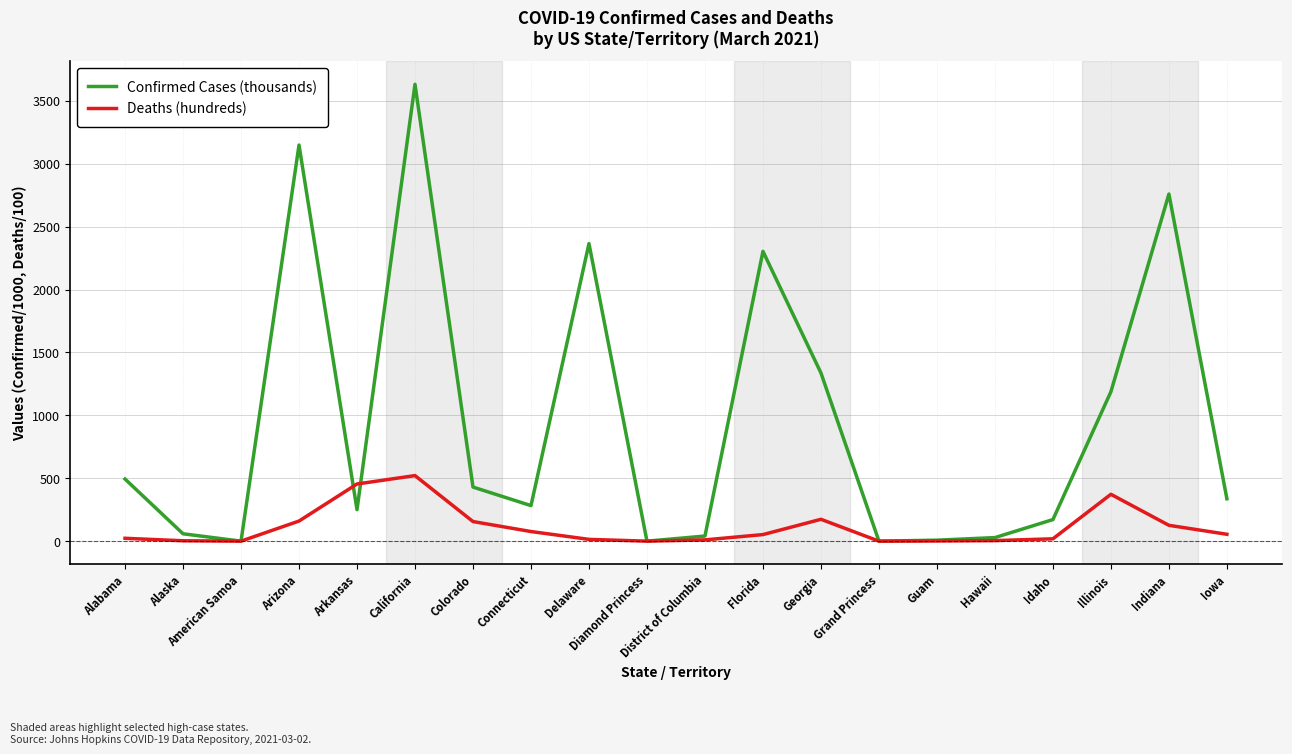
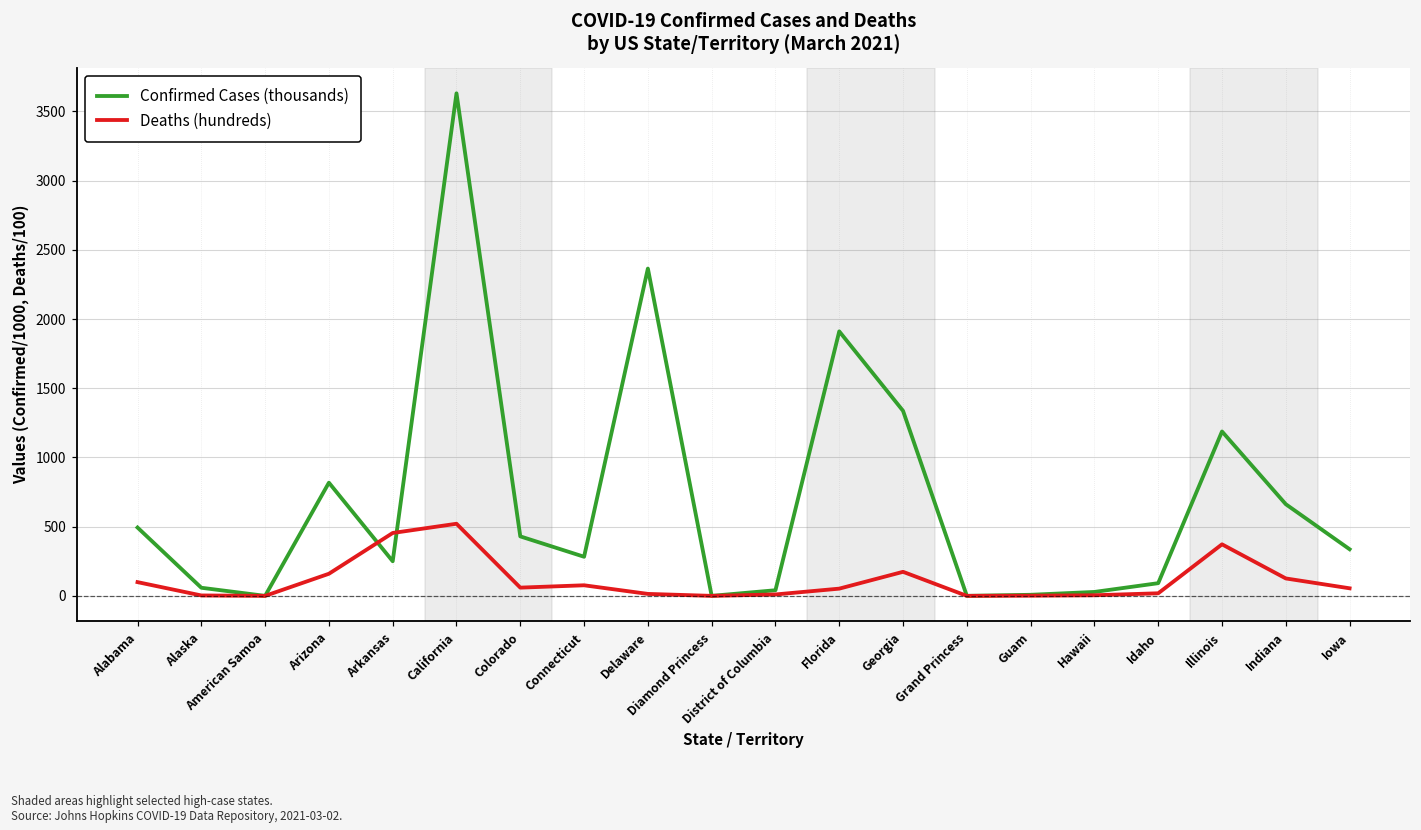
Deaths (hundreds), Alabama: 20 -> 100
Confirmed Cases (thousands), Arizona: 3150 -> 820
Deaths (hundreds), Colorado: 160 -> 60
Confirmed Cases (thousands), Florida: 2300 -> 1910
Confirmed Cases (thousands), Idaho: 170 -> 90
Confirmed Cases (thousands), Indiana: 2760 -> 660
